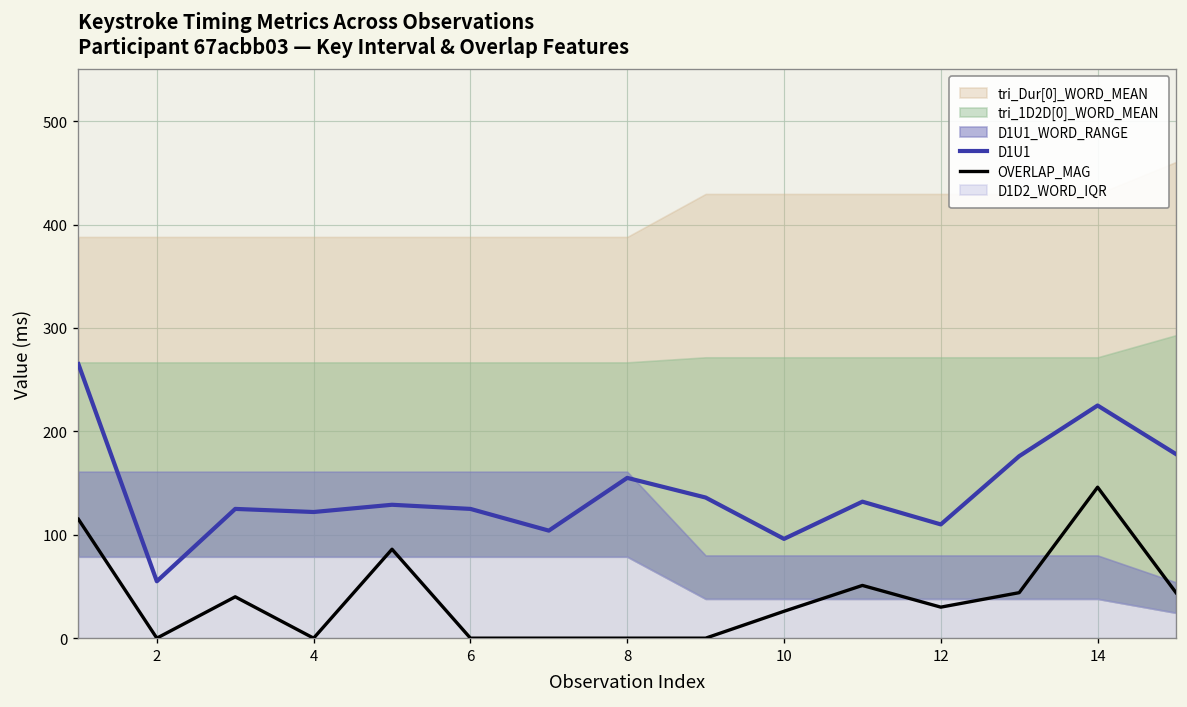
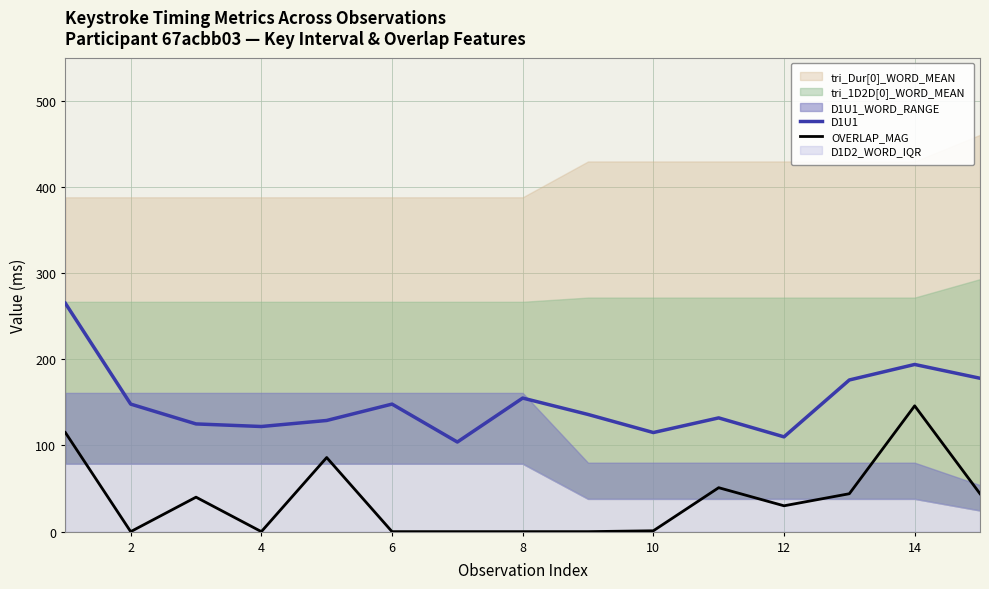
D1U1, 2: 60 -> 150
D1U1, 6: 130 -> 150
D1U1, 10: 100 -> 120
OVERLAP_MAG, 10: 30 -> 0
D1U1, 14: 230 -> 190
